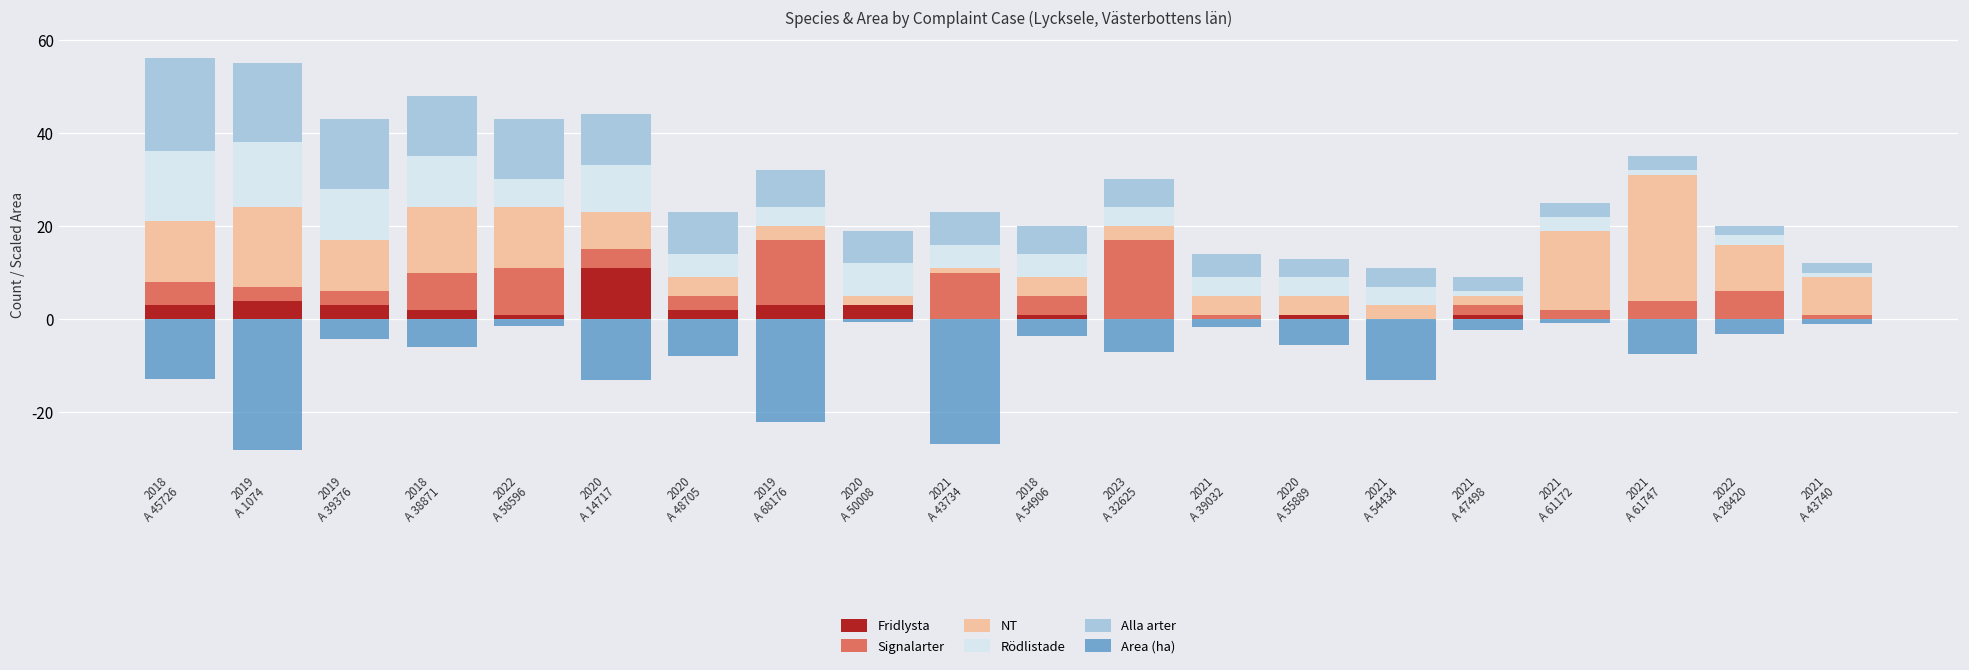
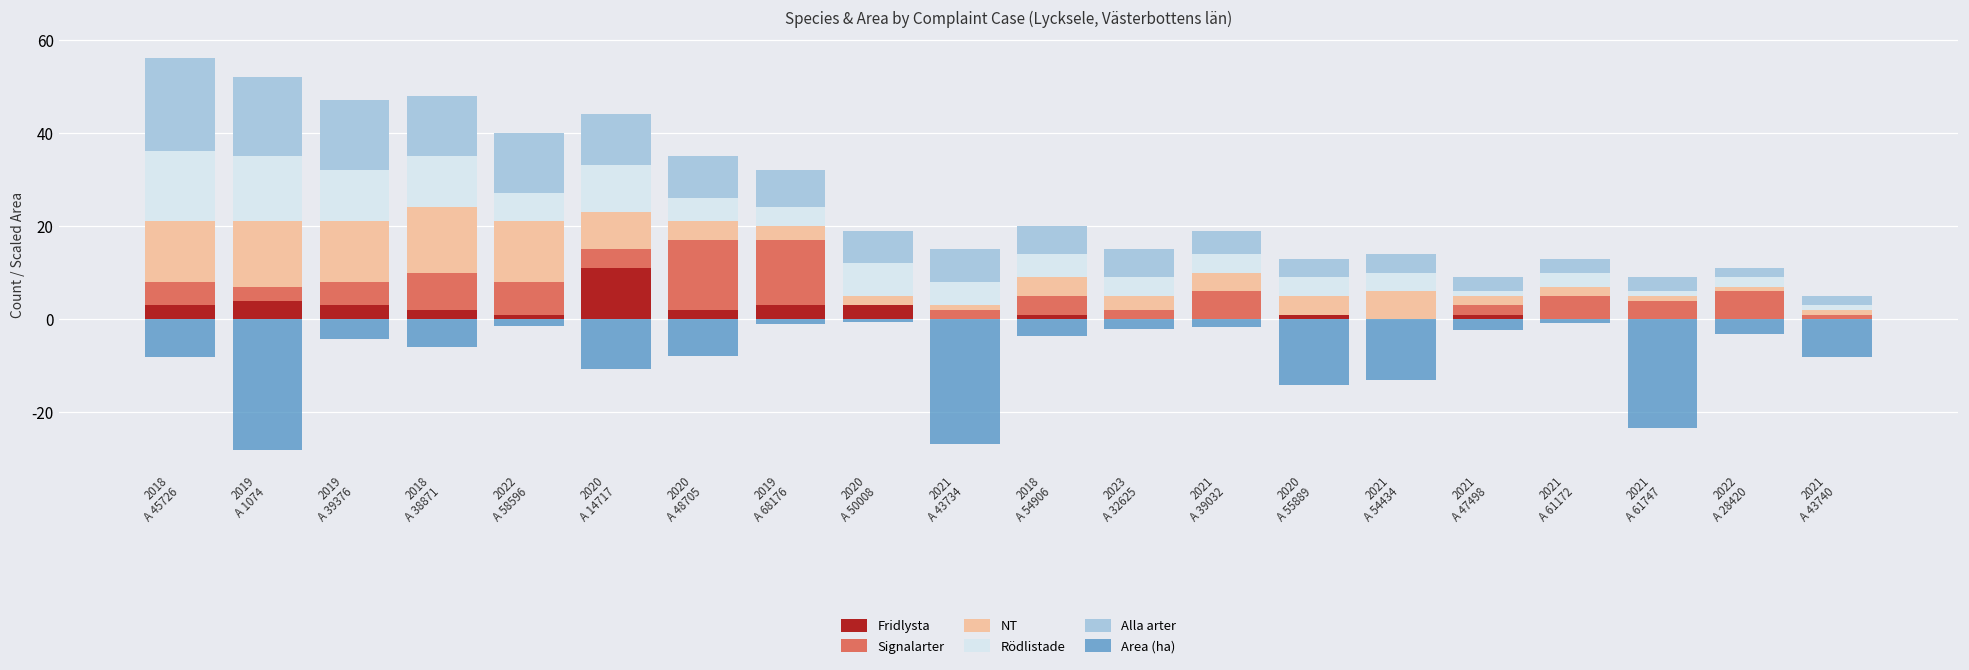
Area (ha), 2018 A 45726: -13 -> -8
NT, 2019 A 1074: 17 -> 14
Signalarter, 2019 A 39376: 3 -> 5
NT, 2019 A 39376: 11 -> 13
Signalarter, 2022 A 58596: 10 -> 7
Area (ha), 2020 A 14717: -13 -> -11
Signalarter, 2020 A 48705: 3 -> 15
Area (ha), 2019 A 68176: -22 -> -1
Signalarter, 2021 A 43734: 10 -> 2
Signalarter, 2023 A 32625: 17 -> 2
Area (ha), 2023 A 32625: -7 -> -2
Signalarter, 2021 A 39032: 1 -> 6
Area (ha), 2020 A 55889: -6 -> -14
NT, 2021 A 54434: 3 -> 6
Signalarter, 2021 A 61172: 2 -> 5
NT, 2021 A 61172: 17 -> 2
NT, 2021 A 61747: 27 -> 1
Area (ha), 2021 A 61747: -8 -> -23
NT, 2022 A 28420: 10 -> 1
NT, 2021 A 43740: 8 -> 1
Area (ha), 2021 A 43740: -1 -> -8
